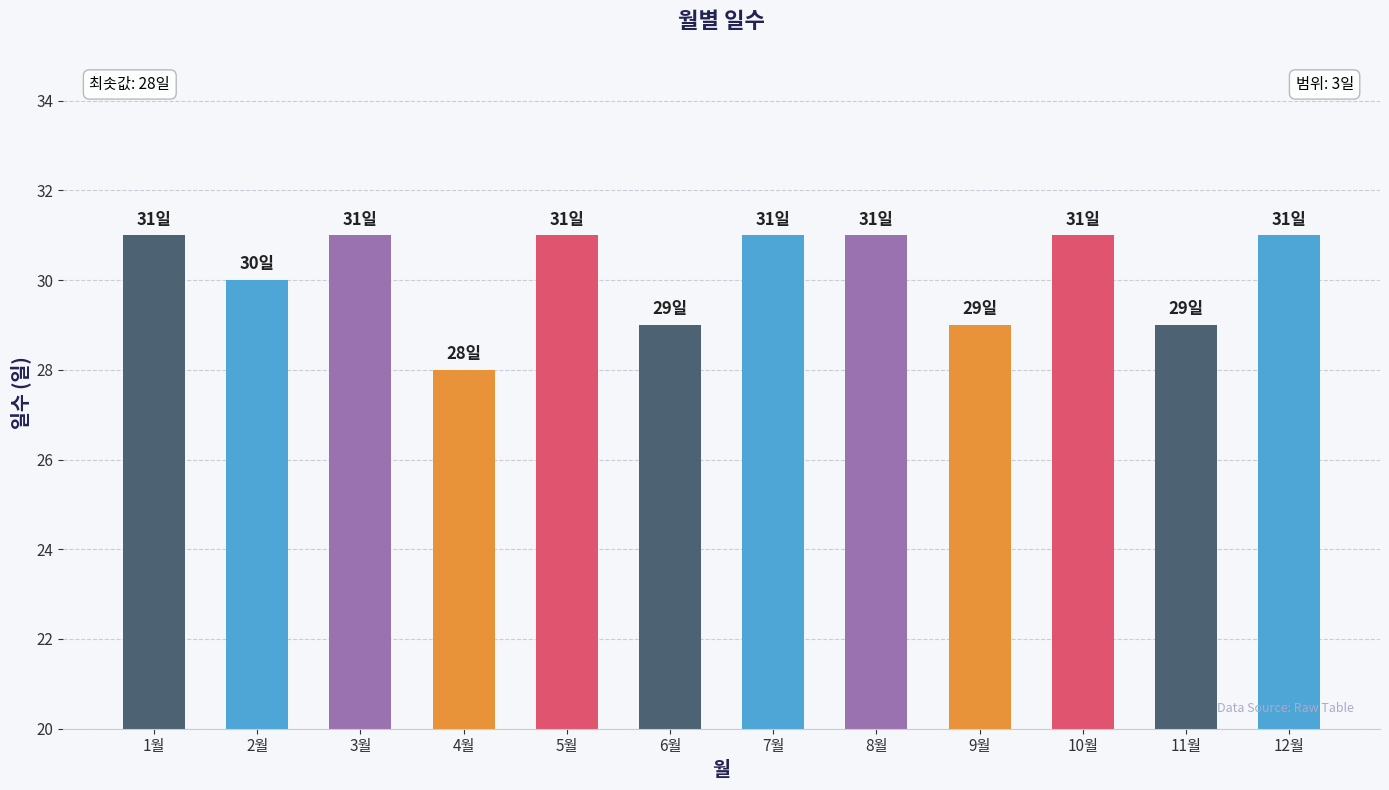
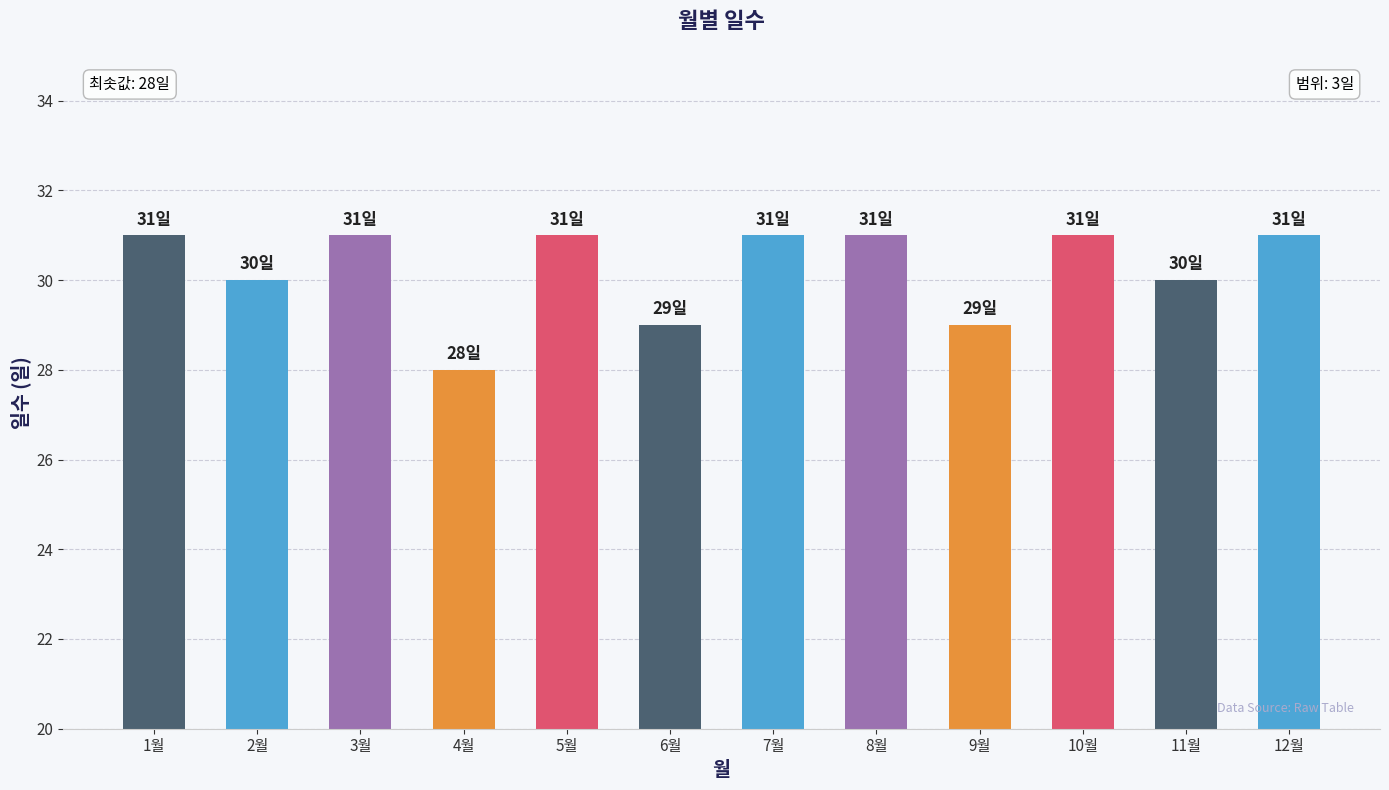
11월: 29일 -> 30일
